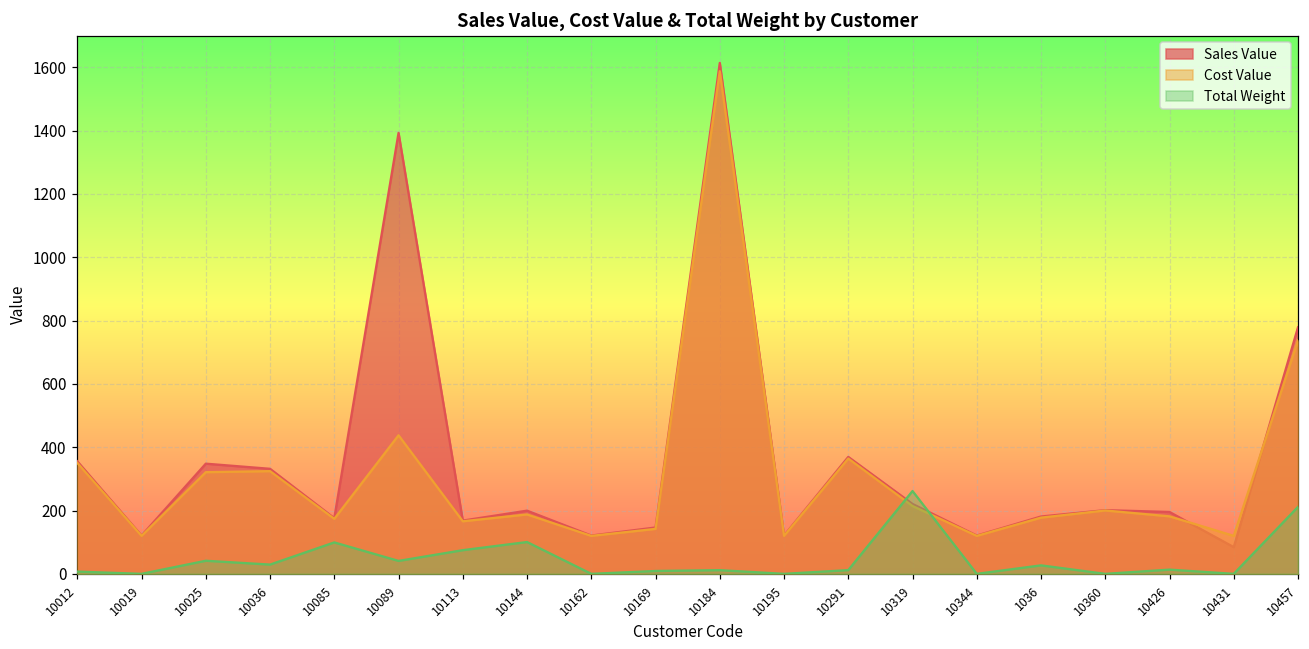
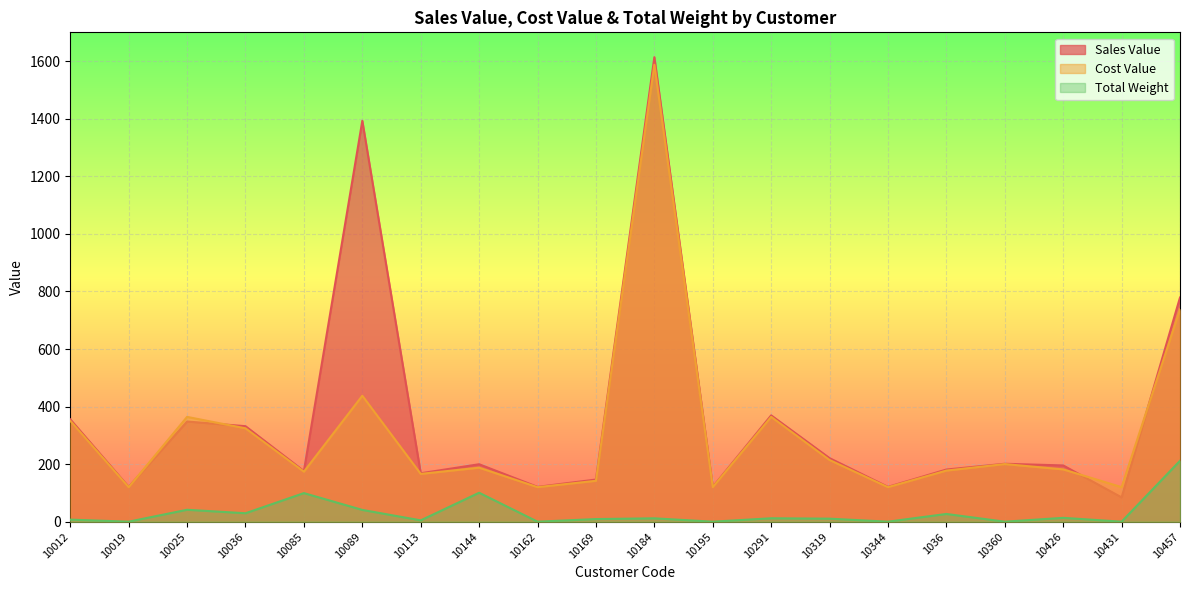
Cost Value, 10025: 320 -> 360
Total Weight, 10113: 70 -> 0
Total Weight, 10319: 260 -> 10
